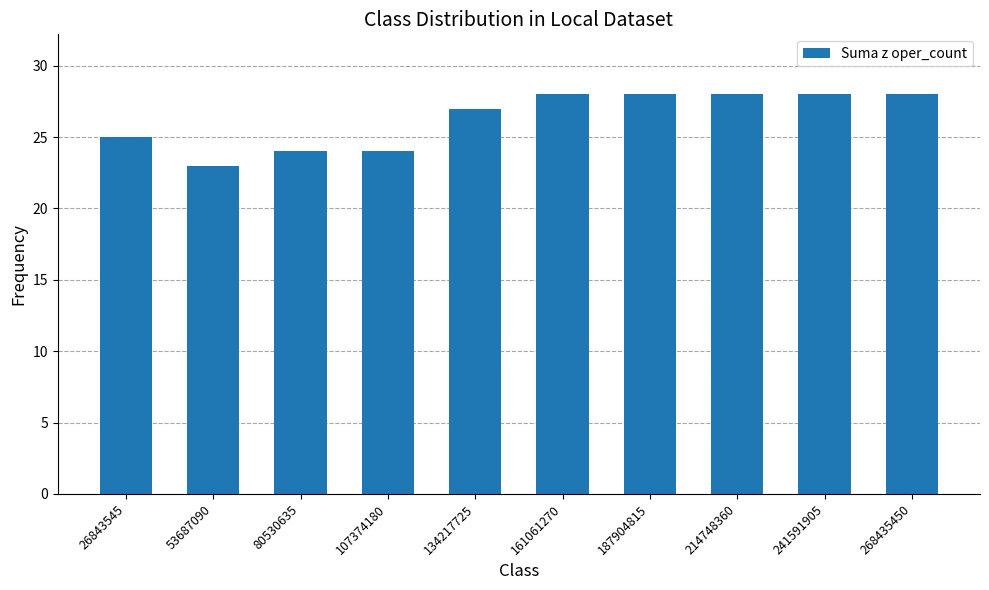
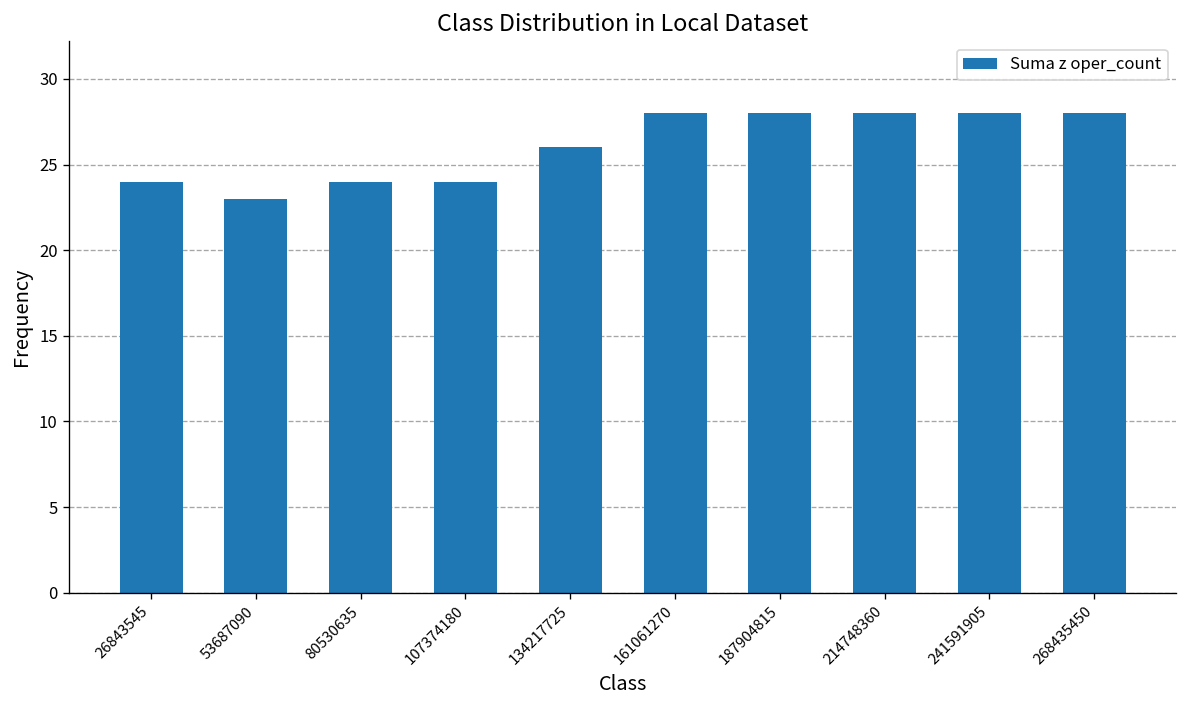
26843545: 25 -> 24
134217725: 27 -> 26
